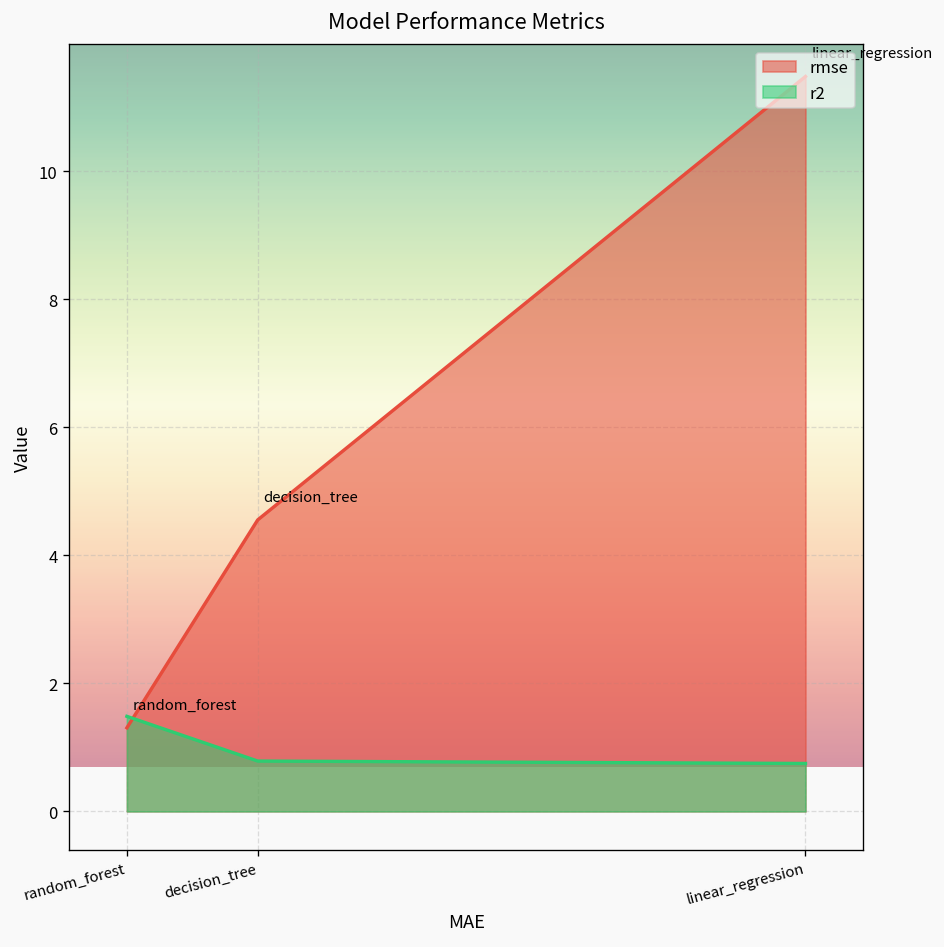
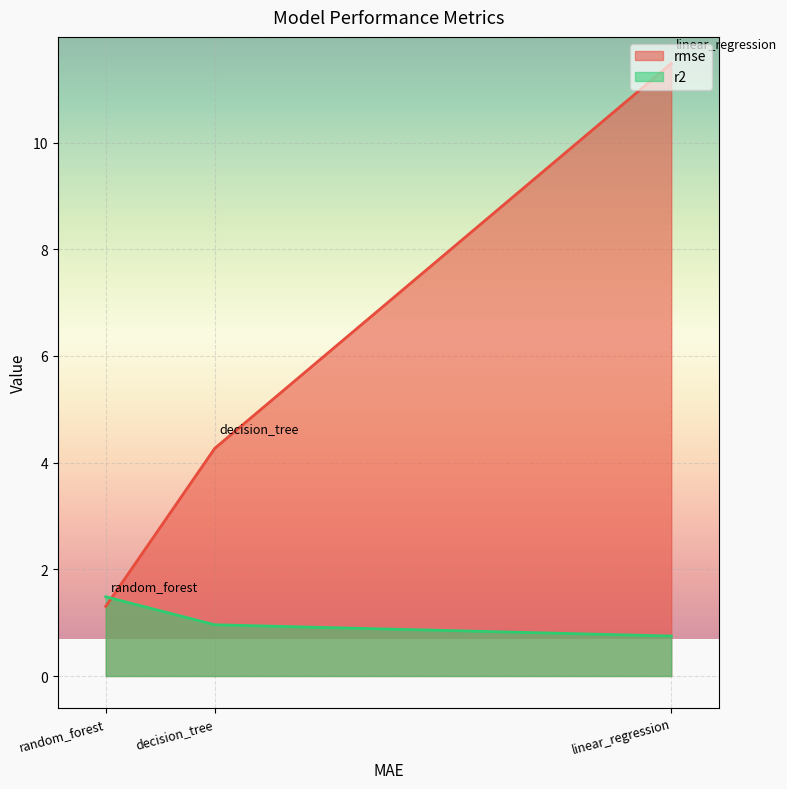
rmse, decision_tree: 4.6 -> 4.3
r2, decision_tree: 0.8 -> 1.0
